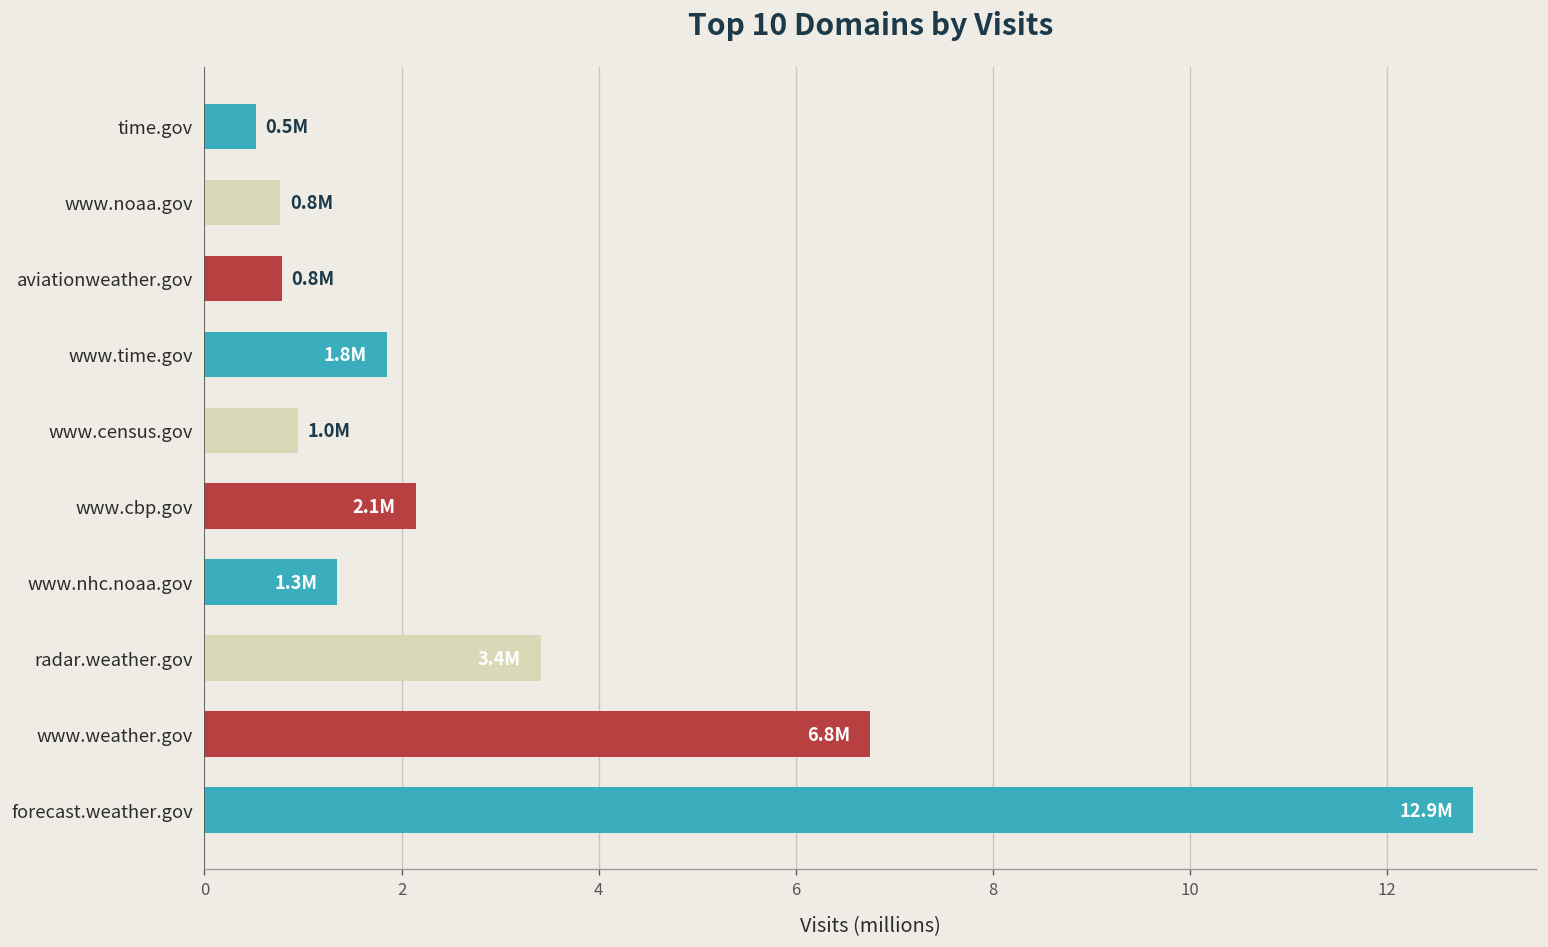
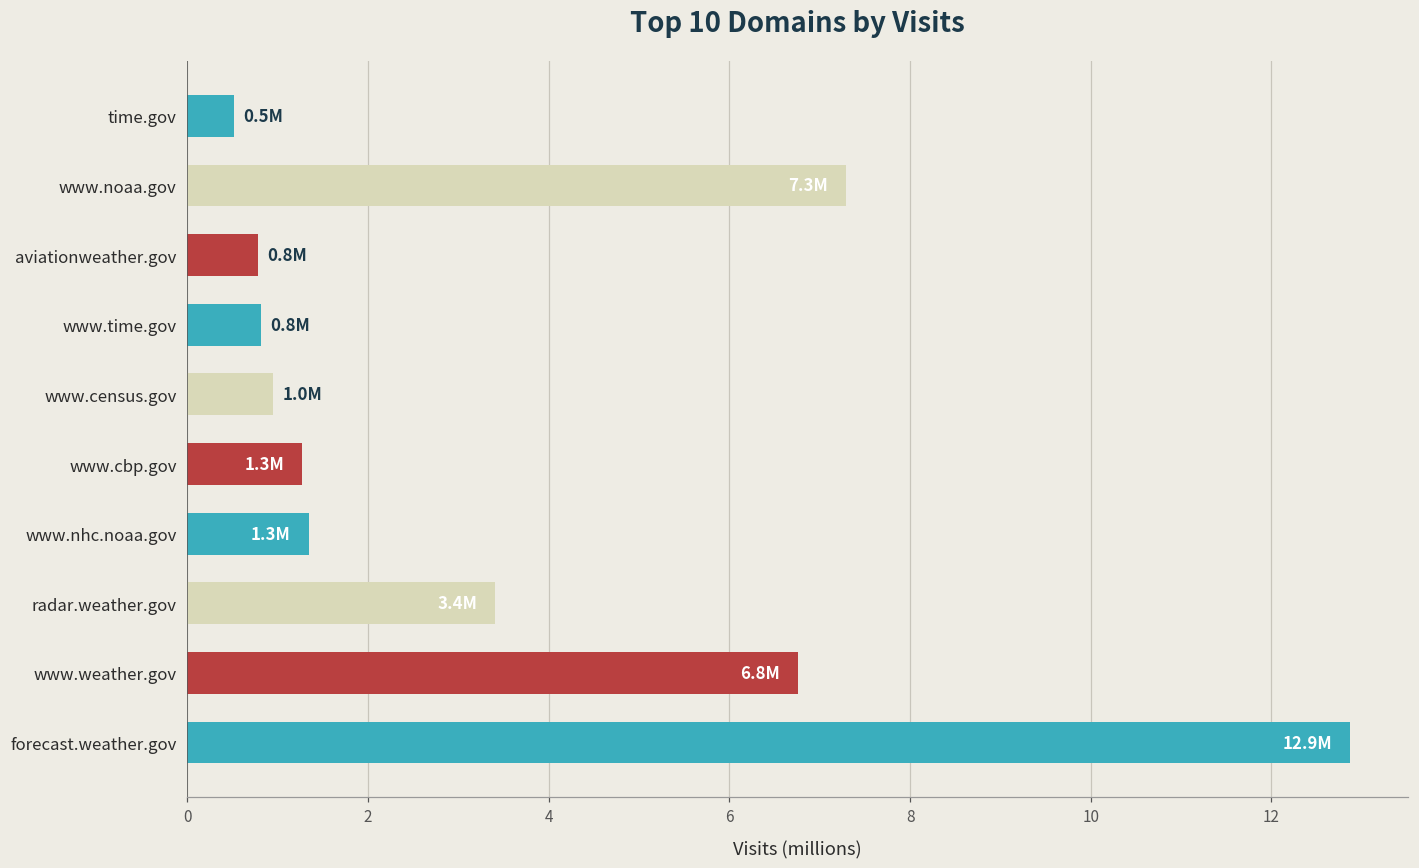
www.noaa.gov: 0.8M -> 7.3M
www.time.gov: 1.8M -> 0.8M
www.cbp.gov: 2.1M -> 1.3M
